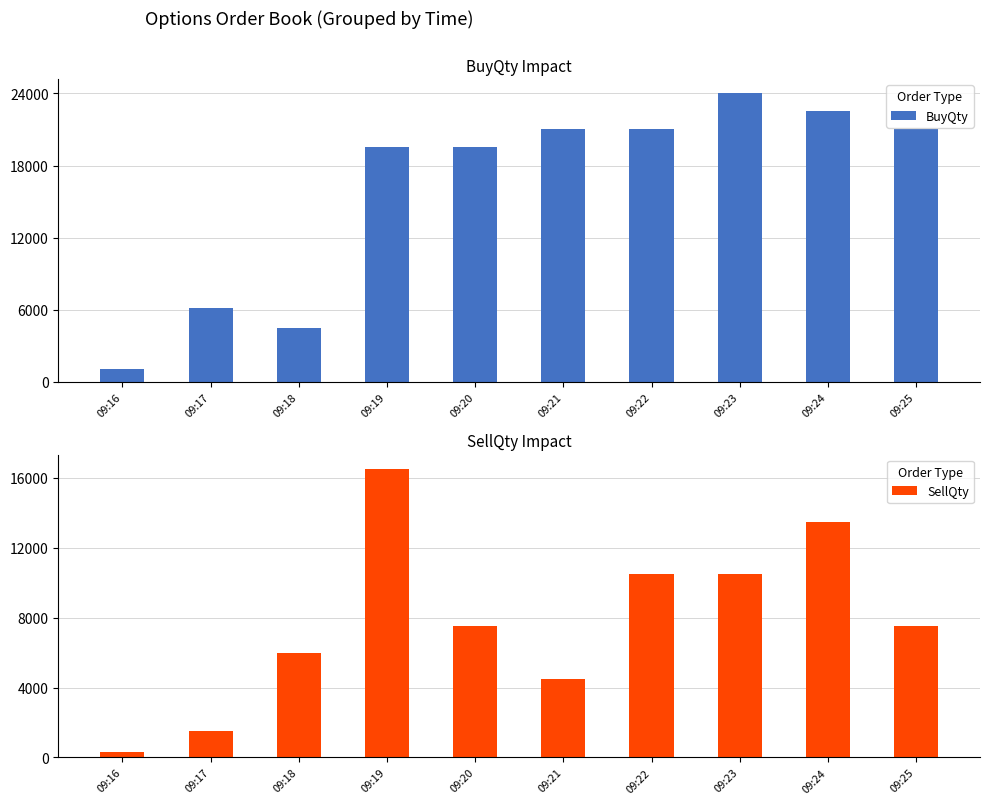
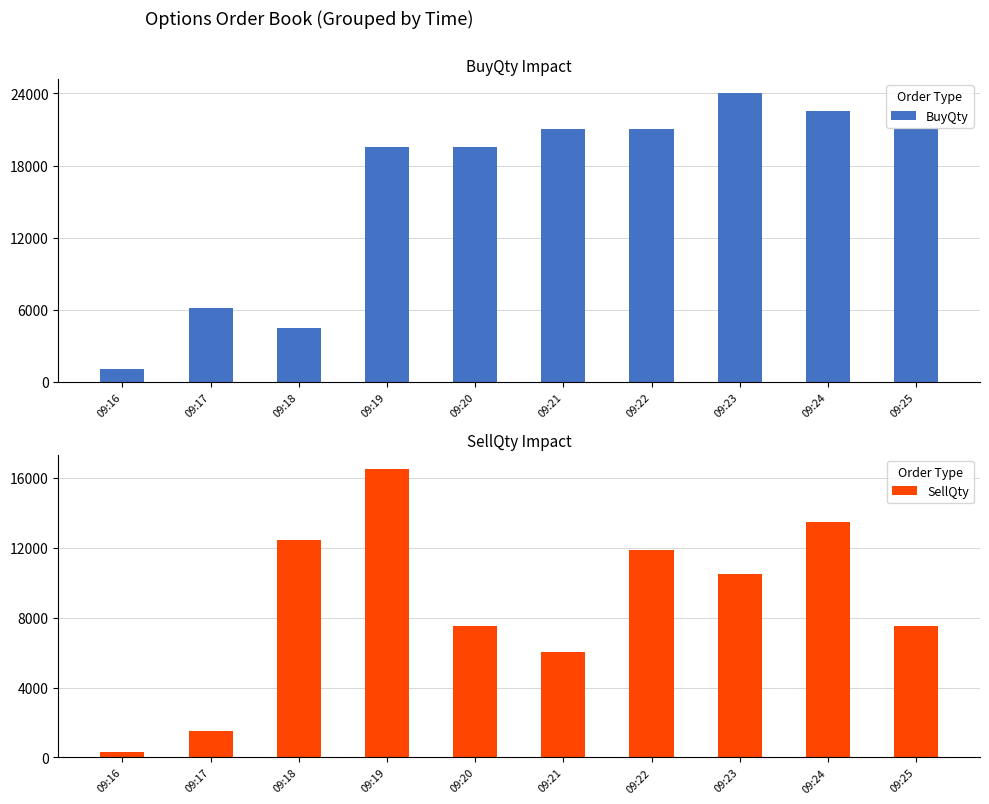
SellQty Impact, 09:18: 6000 -> 12400
SellQty Impact, 09:21: 4500 -> 6100
SellQty Impact, 09:22: 10500 -> 11900
